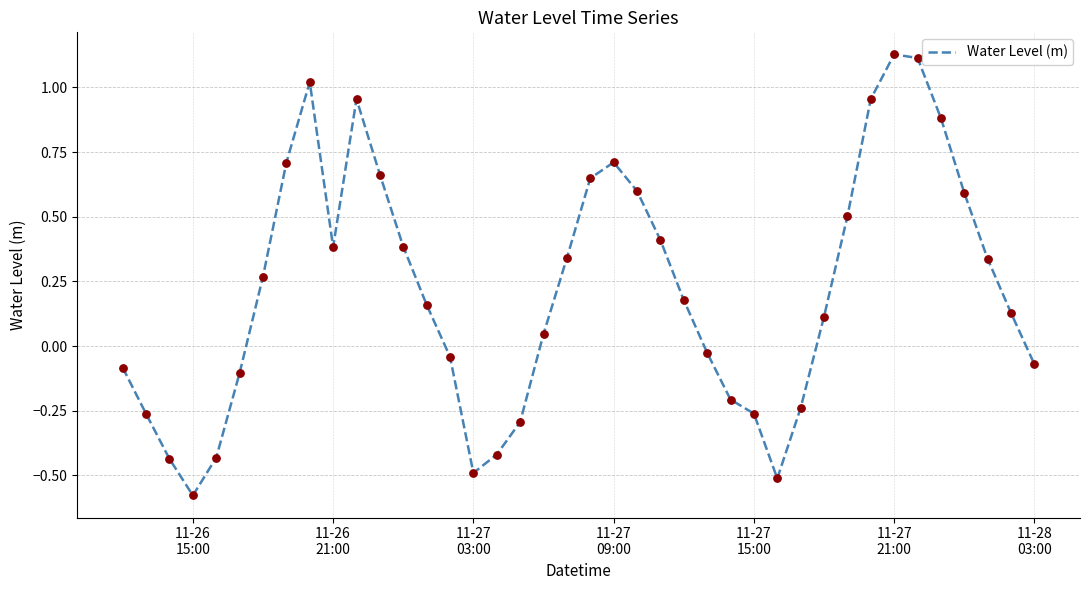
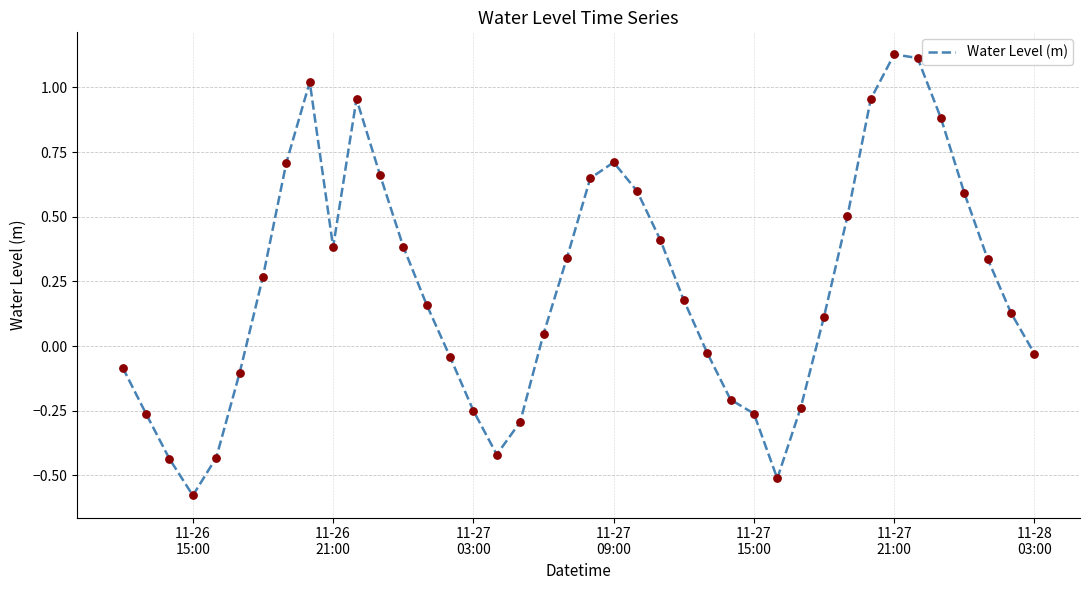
11-27 03:00: -0.49 -> -0.25
11-28 03:00: -0.07 -> -0.03
